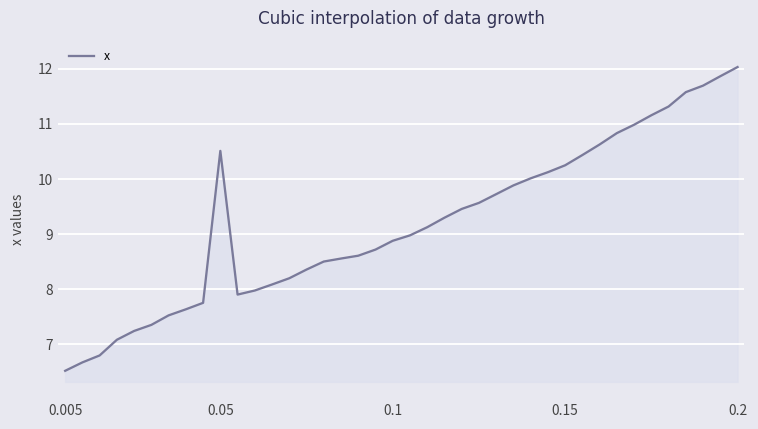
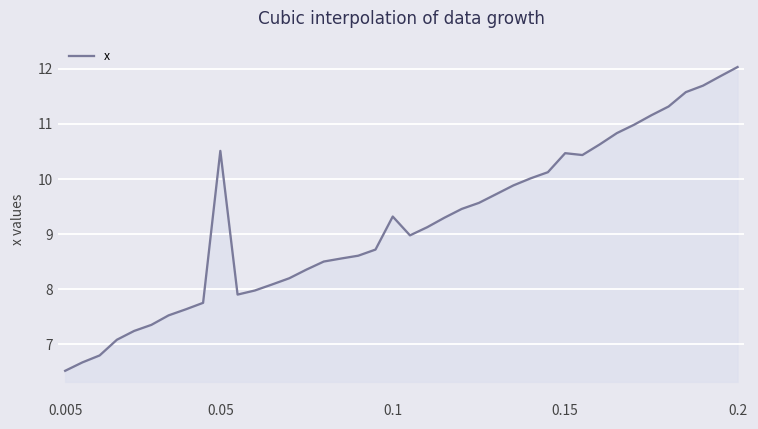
0.1: 8.9 -> 9.3
0.15: 10.3 -> 10.5
